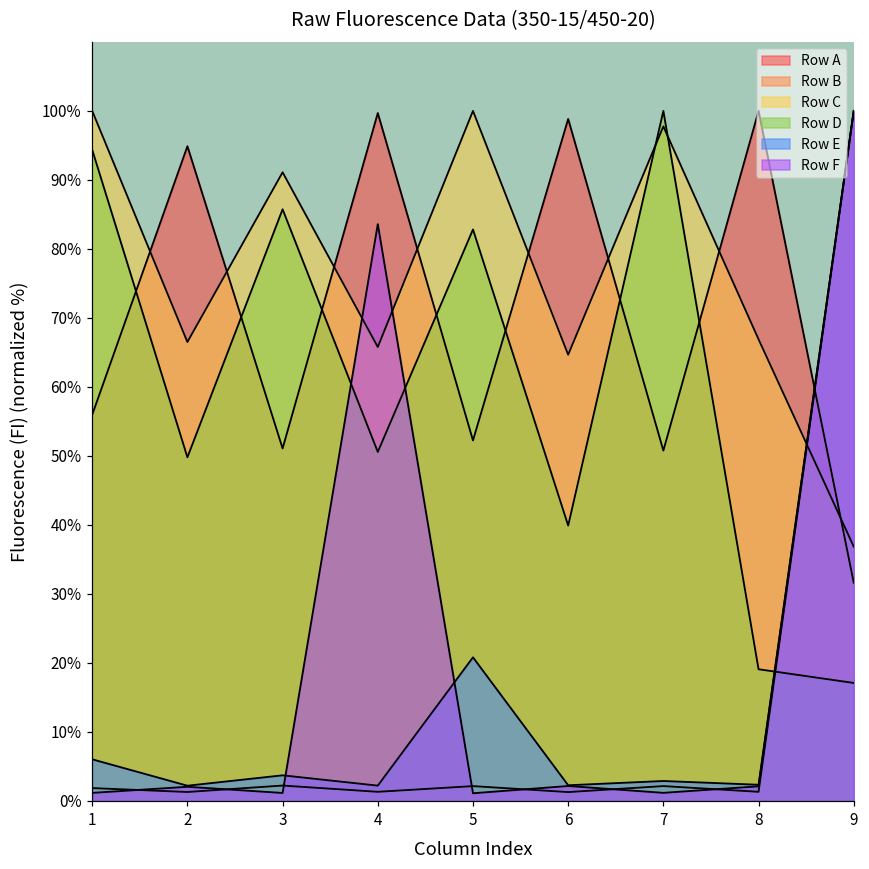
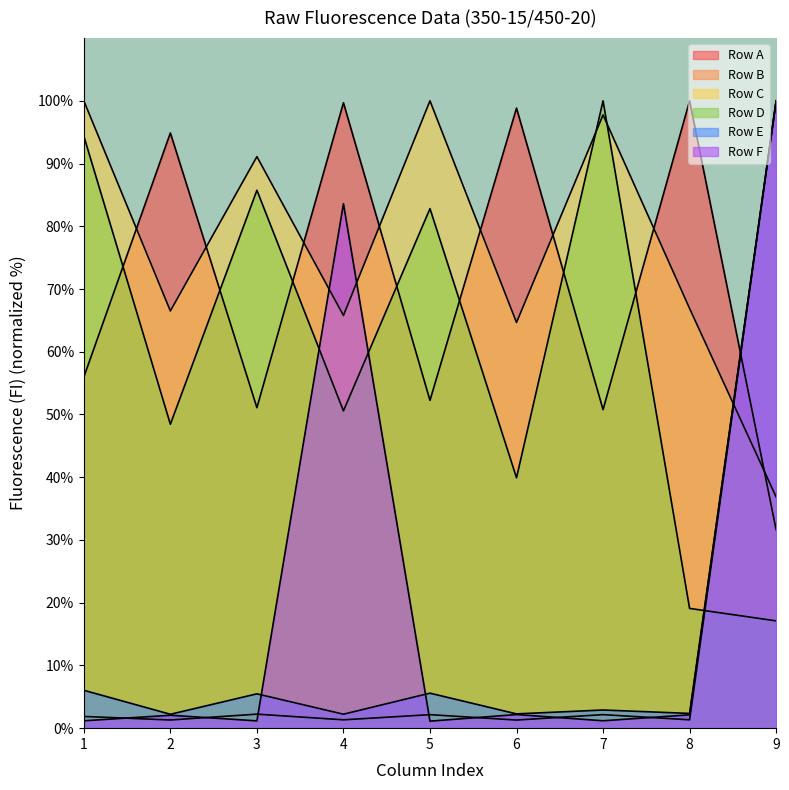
Row D, 2: 50% -> 48%
Row E, 3: 4% -> 5%
Row E, 5: 21% -> 6%
